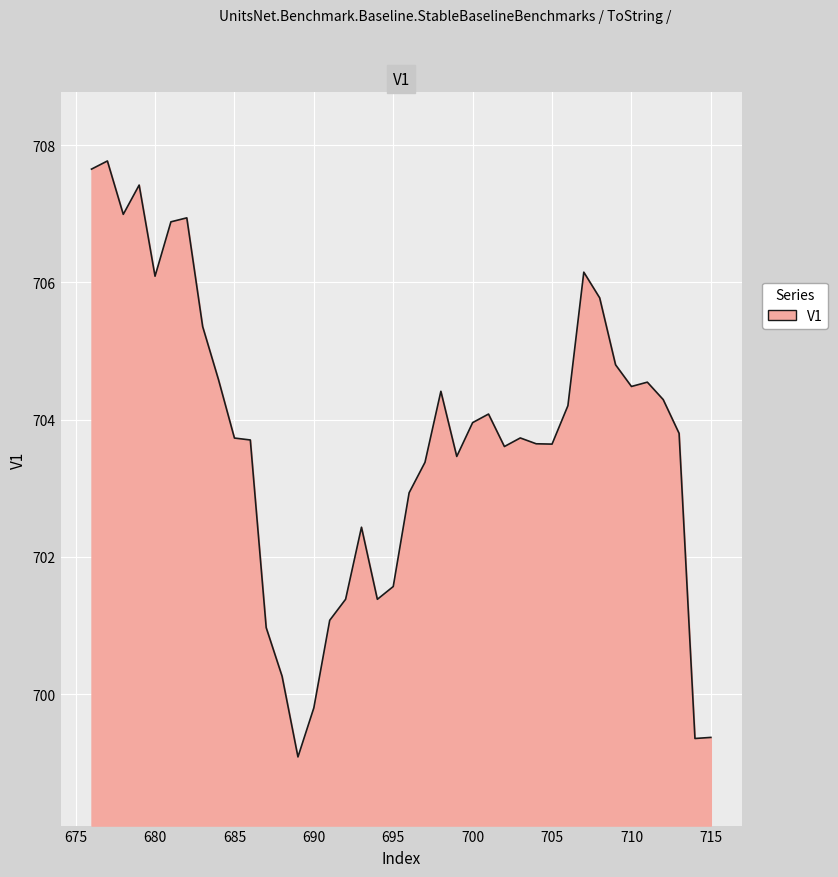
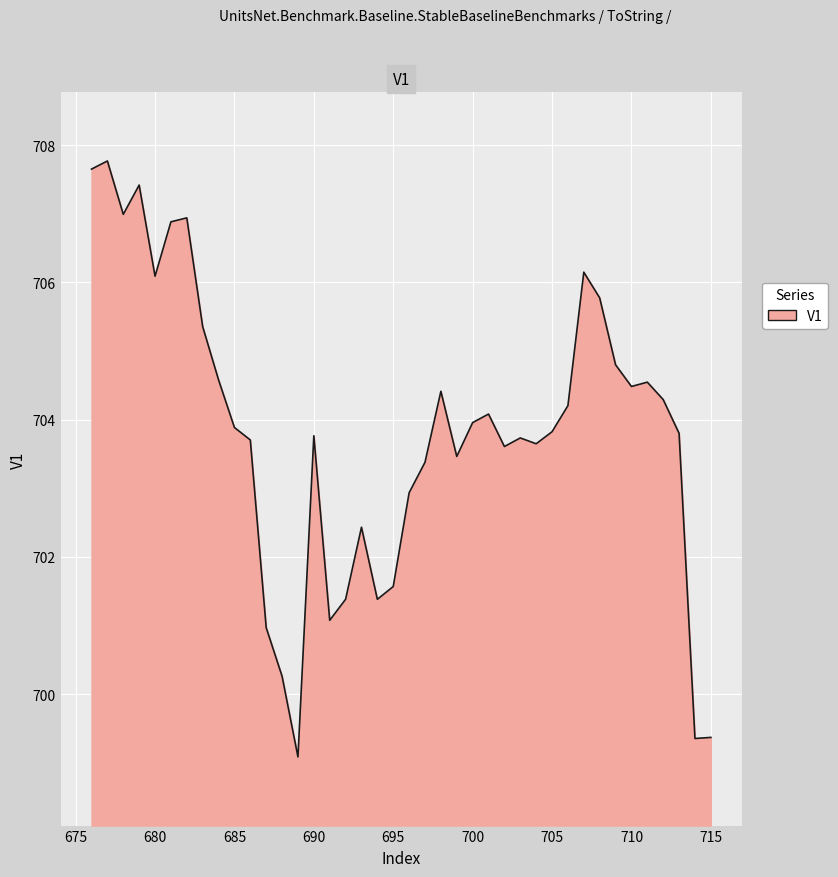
685: 703.7 -> 703.9
690: 699.8 -> 703.8
705: 703.6 -> 703.8
